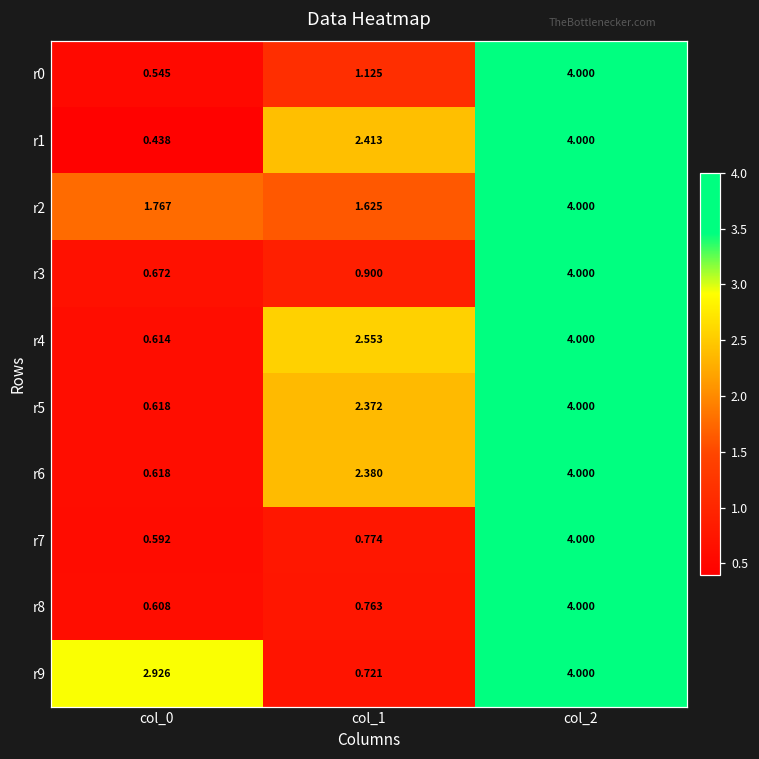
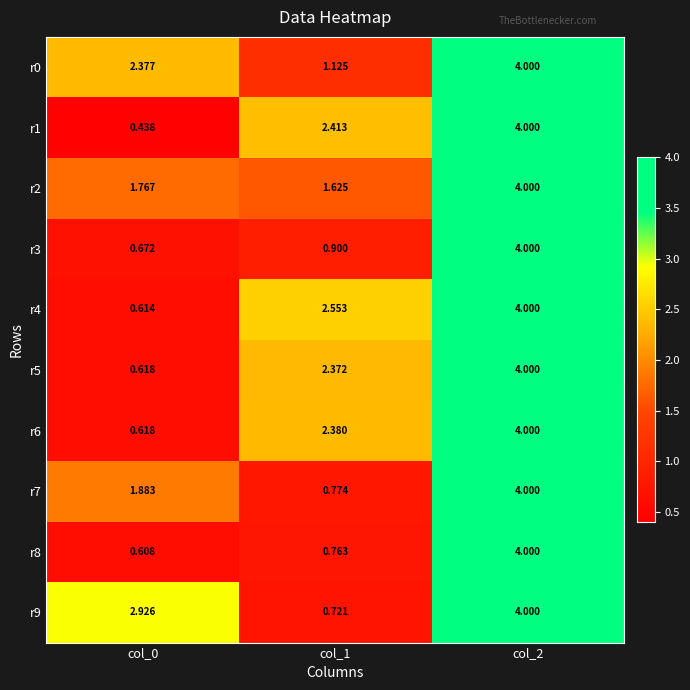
r0, col_0: 0.545 -> 2.377
r7, col_0: 0.592 -> 1.883
